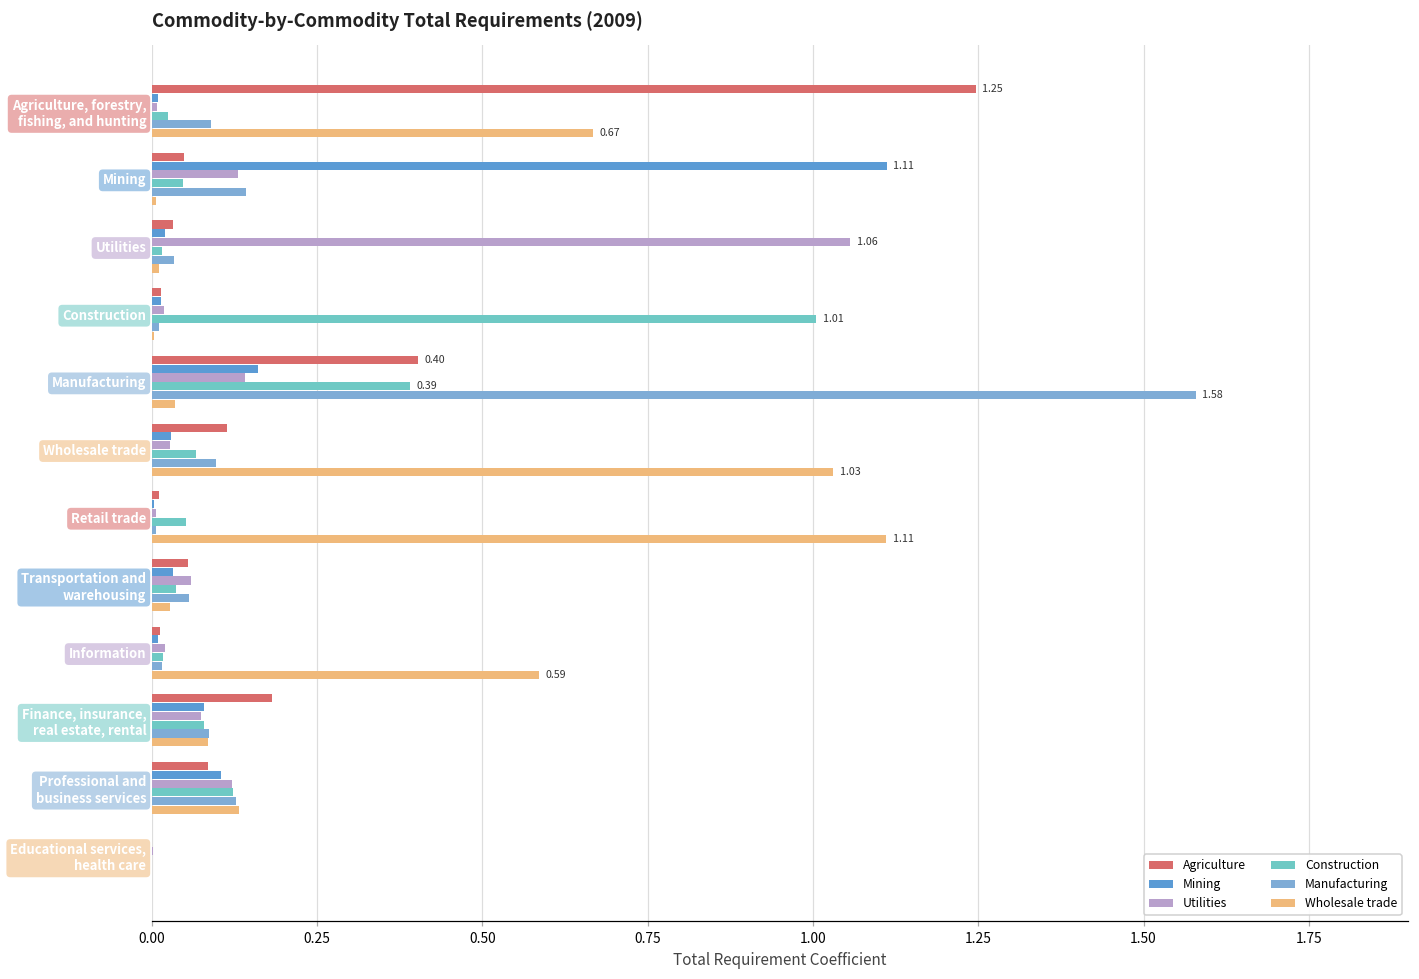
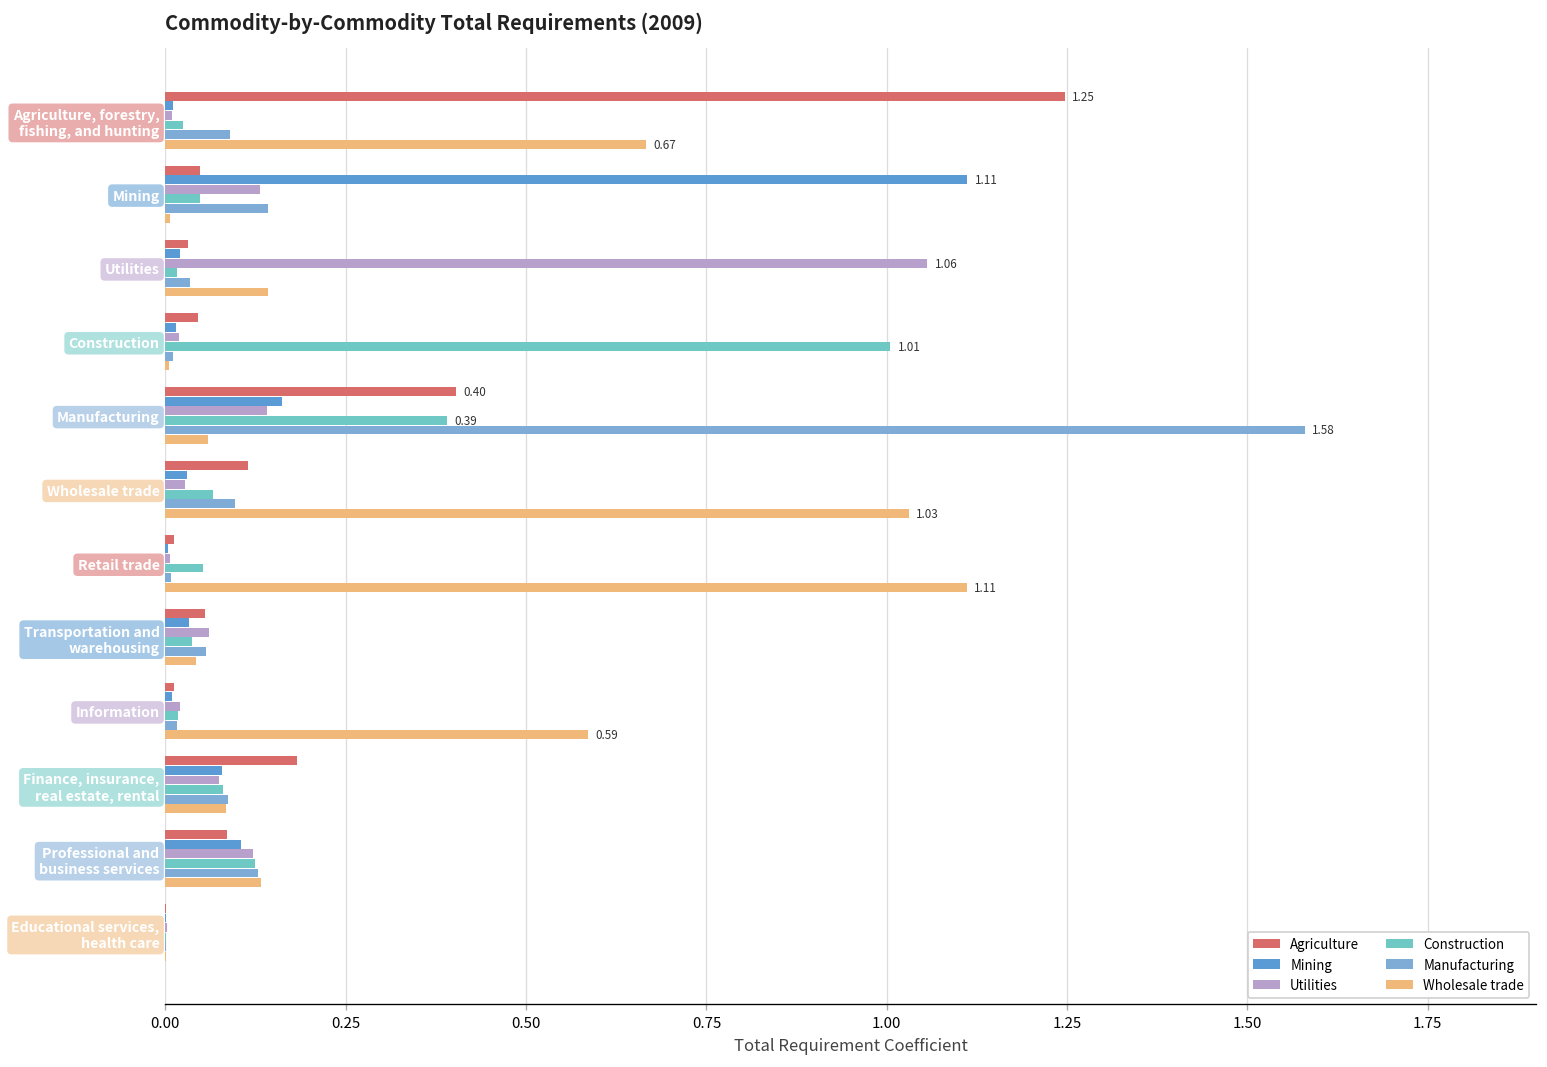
Wholesale trade, Utilities: 0.01 -> 0.14
Agriculture, Construction: 0.01 -> 0.04
Wholesale trade, Manufacturing: 0.03 -> 0.06
Wholesale trade, Transportation and warehousing: 0.03 -> 0.04
